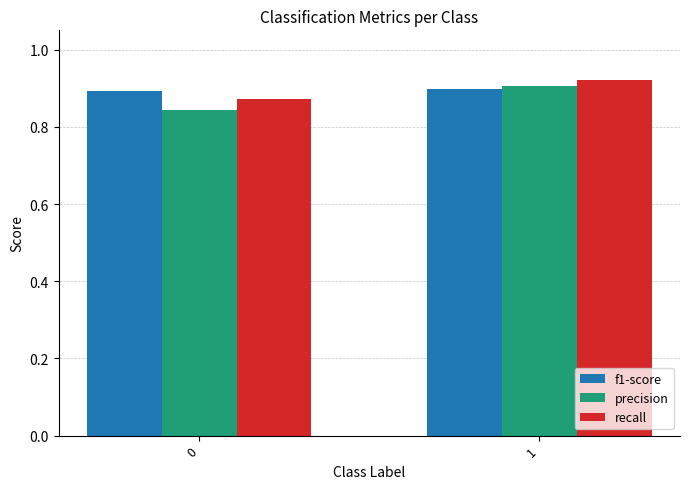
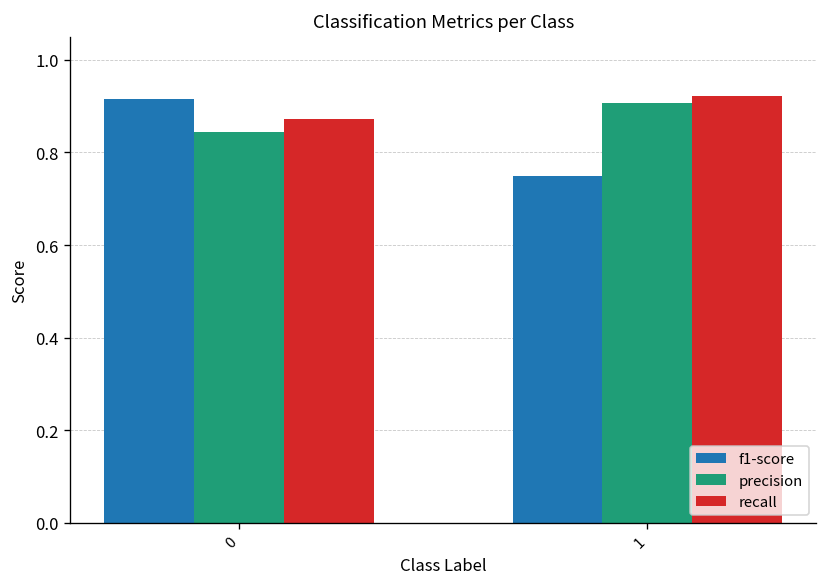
f1-score, 0: 0.89 -> 0.91
f1-score, 1: 0.90 -> 0.75
